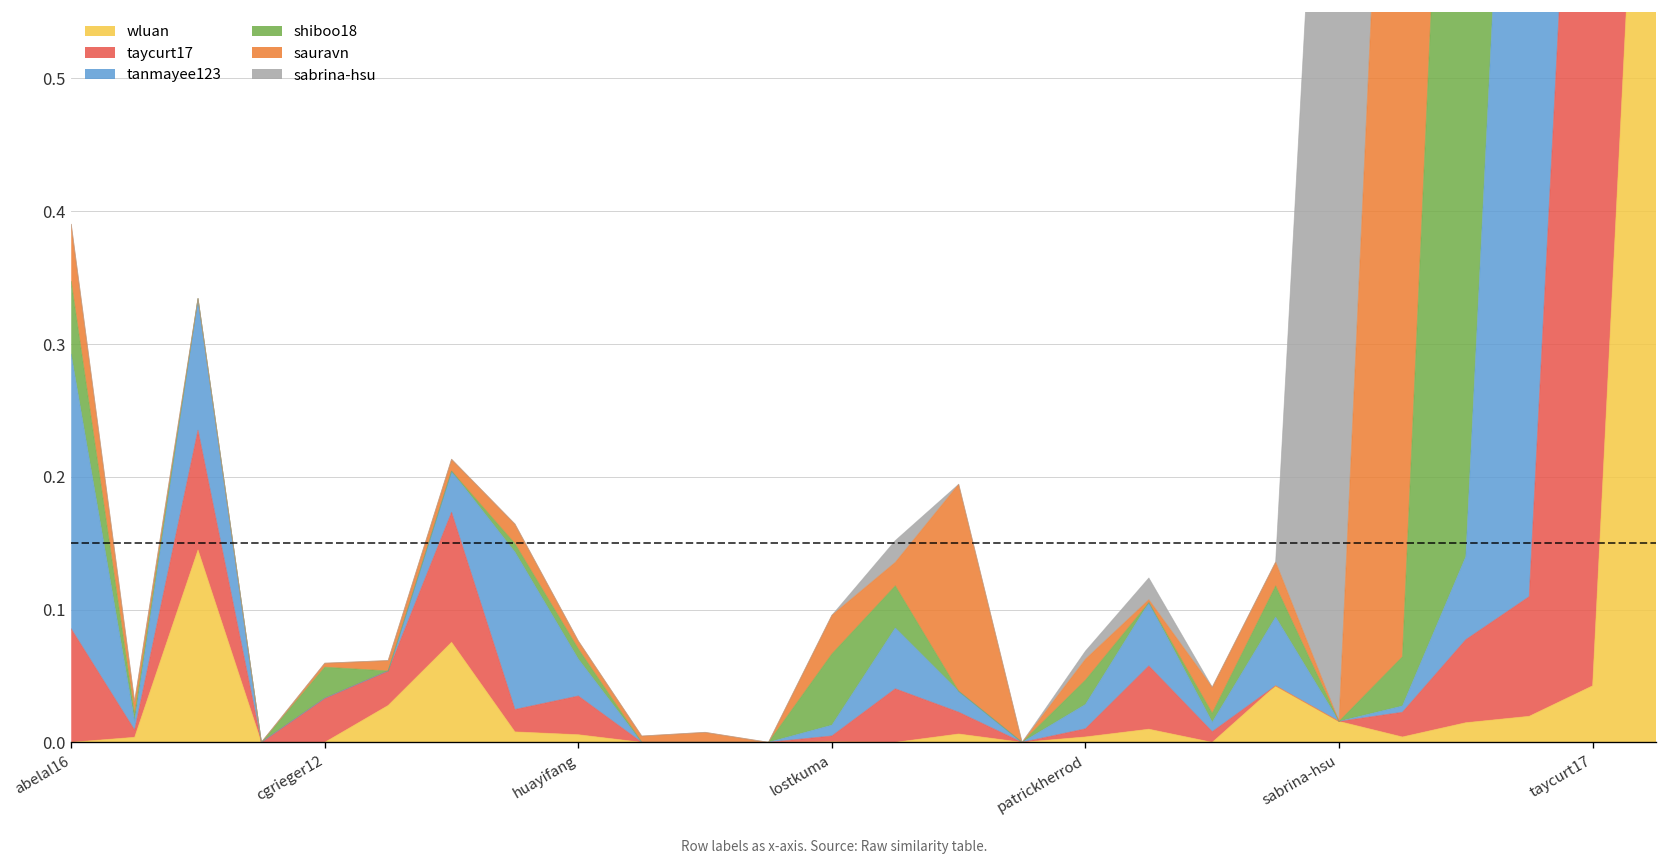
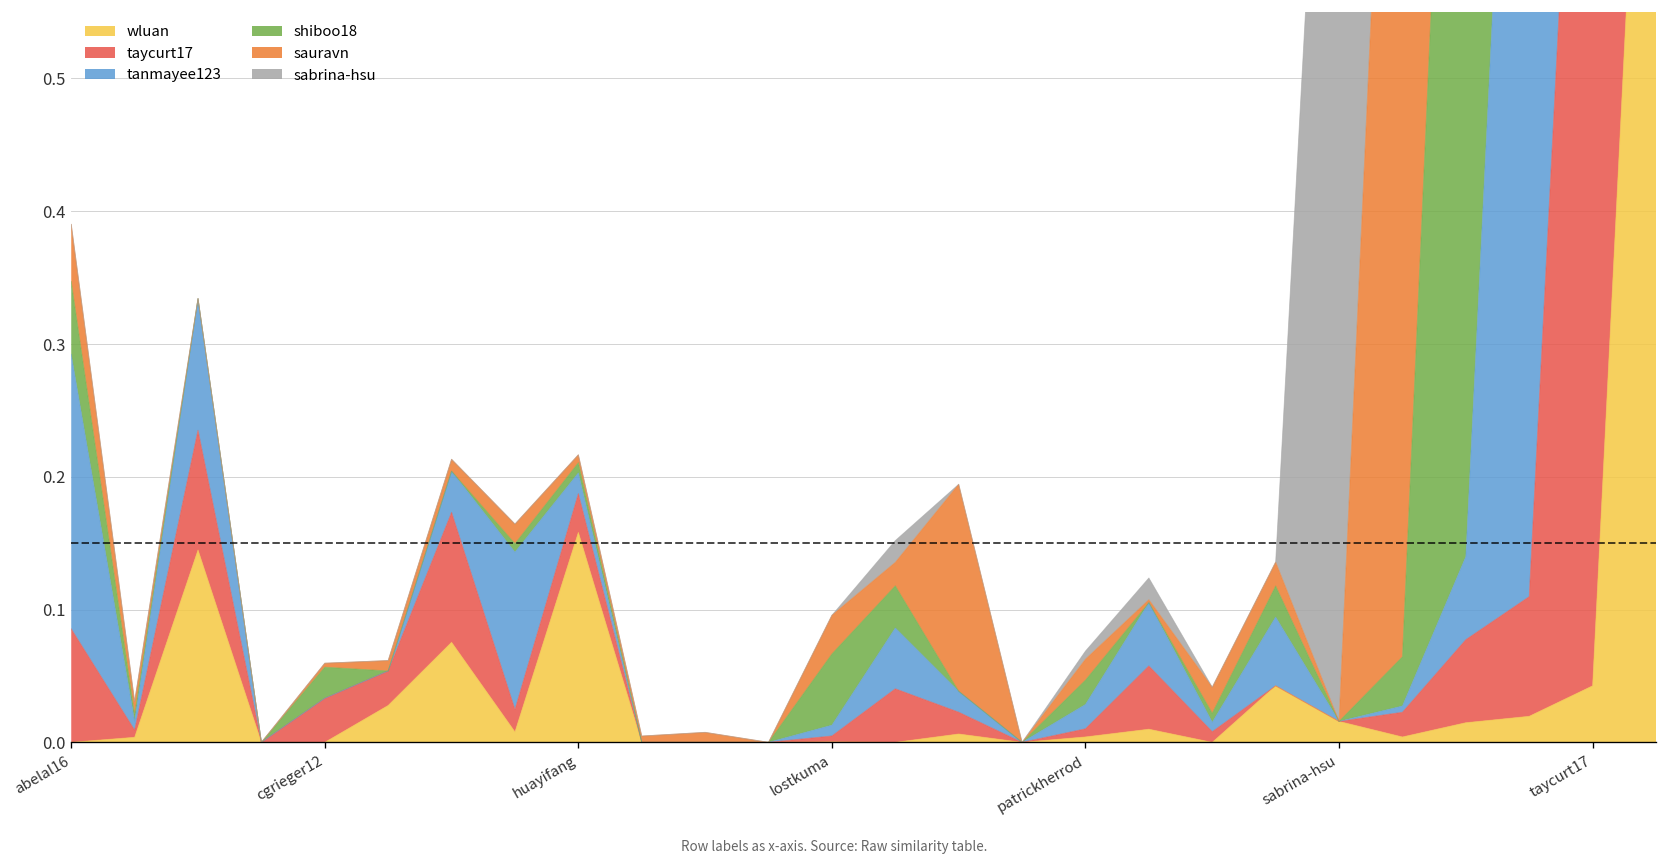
wluan, huayifang: 0.006 -> 0.158
tanmayee123, huayifang: 0.028 -> 0.016
